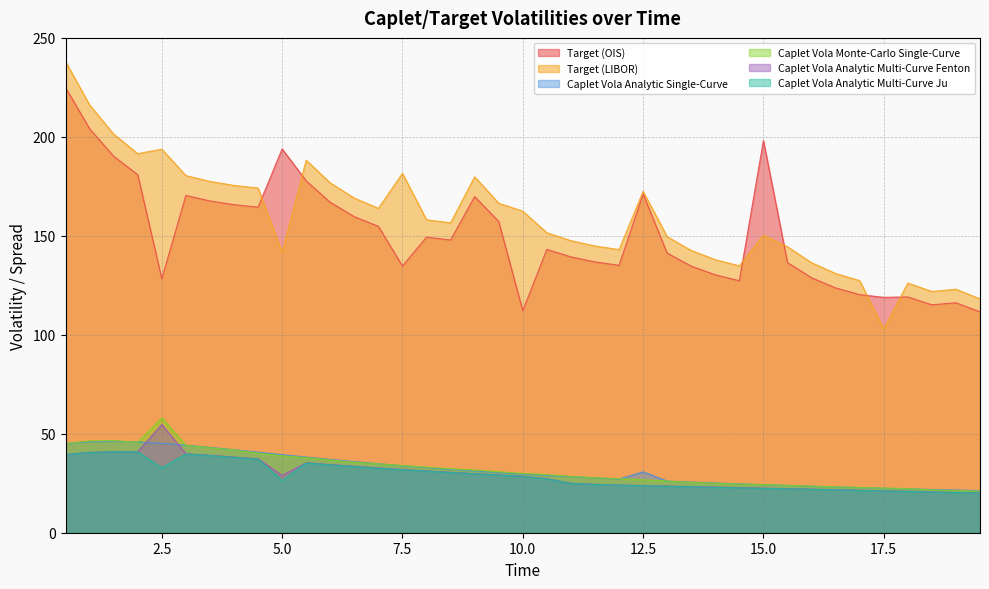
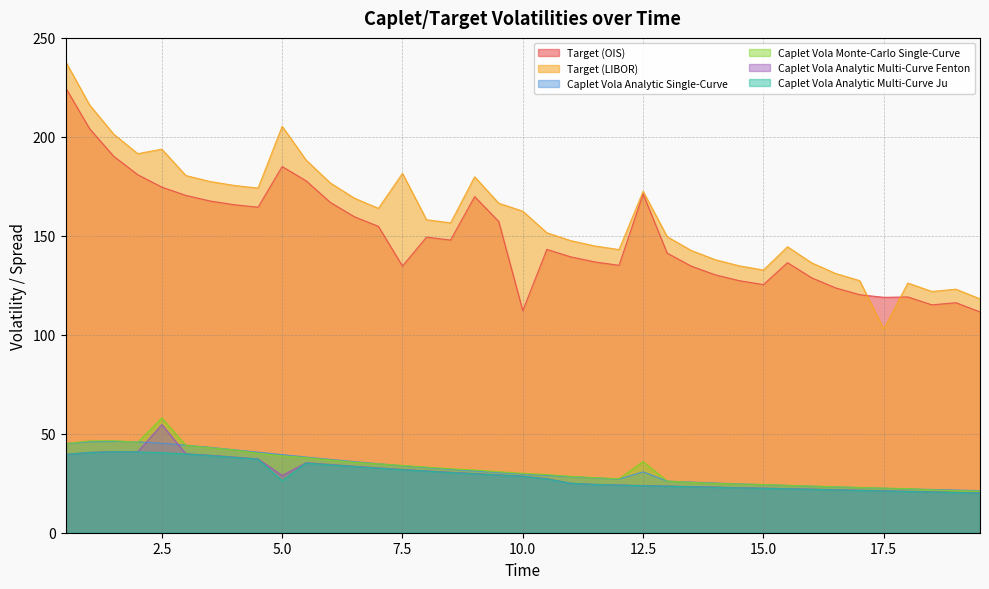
Target (OIS), 2.5: 128 -> 175
Caplet Vola Analytic Multi-Curve Ju, 2.5: 33 -> 40
Target (OIS), 5.0: 194 -> 185
Target (LIBOR), 5.0: 142 -> 205
Caplet Vola Monte-Carlo Single-Curve, 12.5: 27 -> 36
Target (OIS), 15.0: 198 -> 125
Target (LIBOR), 15.0: 150 -> 133
